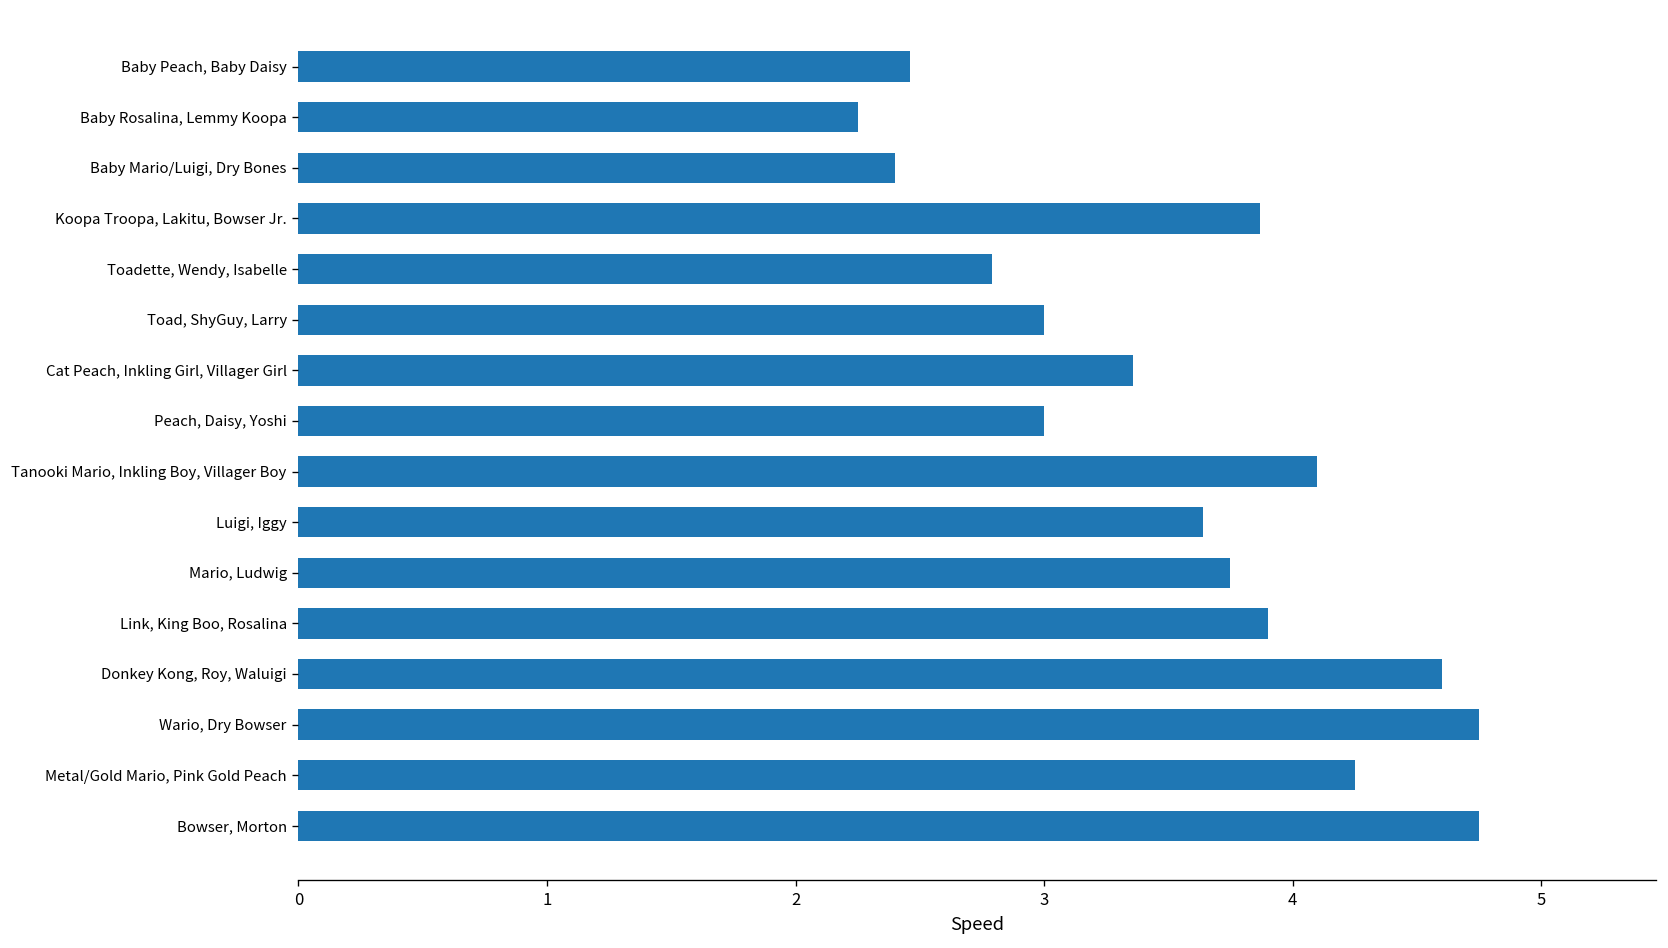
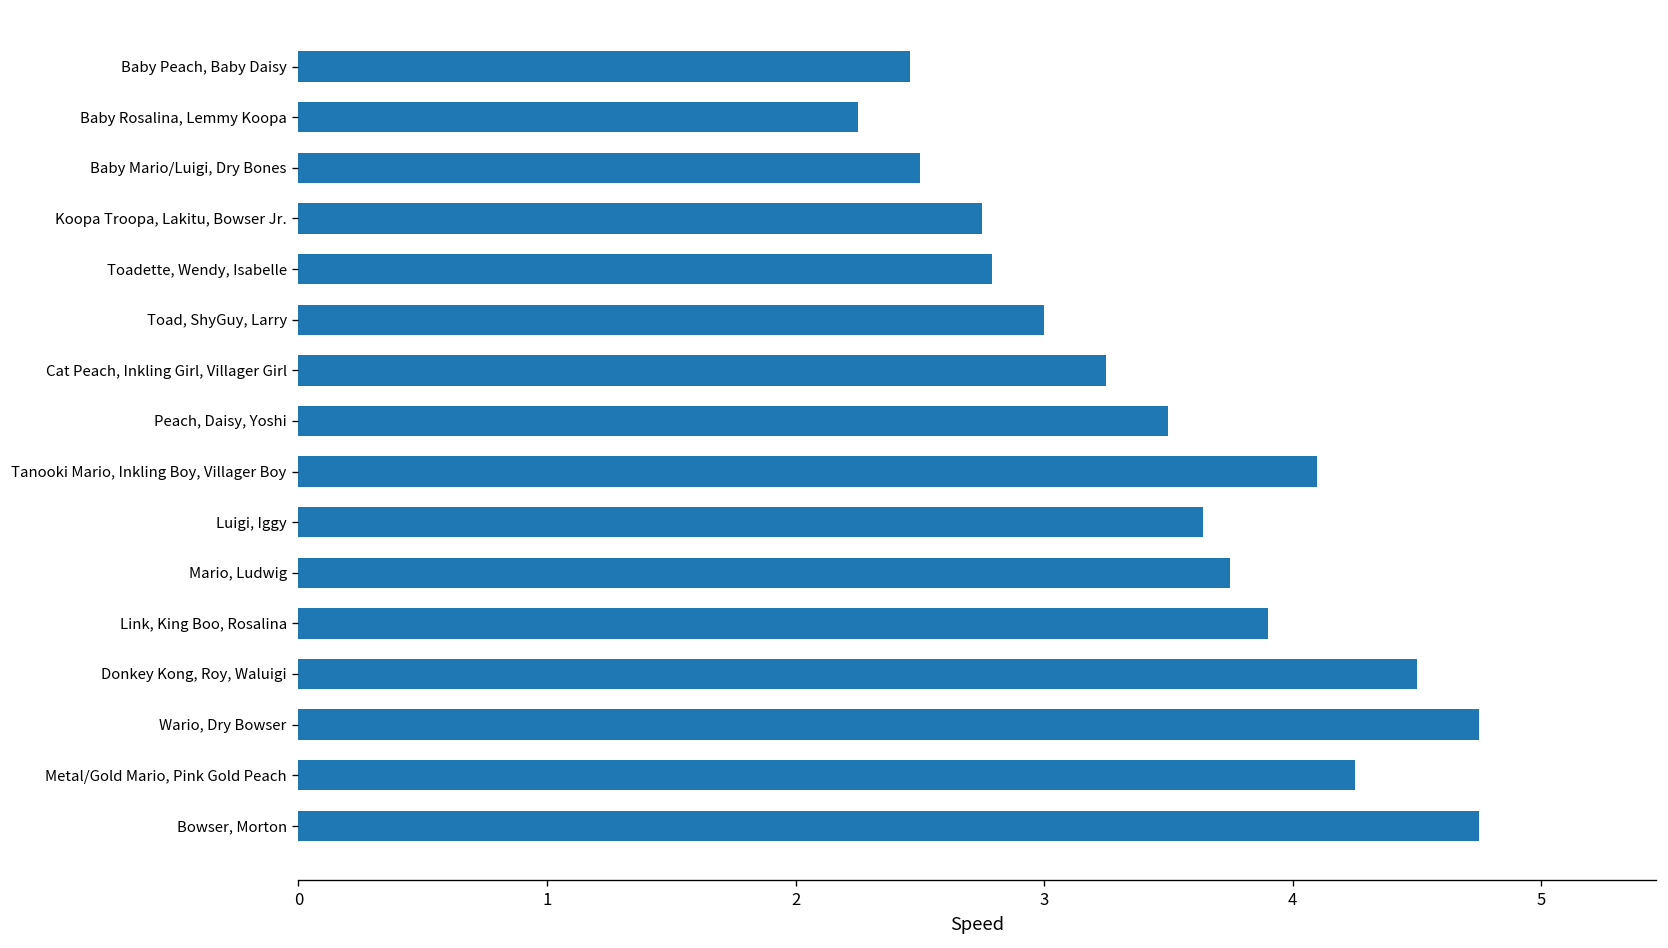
Baby Mario/Luigi, Dry Bones: 2.4 -> 2.5
Koopa Troopa, Lakitu, Bowser Jr.: 3.87 -> 2.75
Cat Peach, Inkling Girl, Villager Girl: 3.36 -> 3.25
Peach, Daisy, Yoshi: 3.0 -> 3.5
Donkey Kong, Roy, Waluigi: 4.6 -> 4.5
